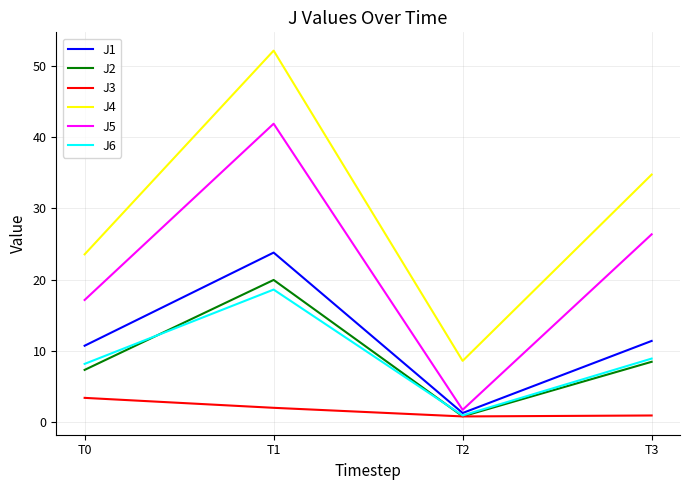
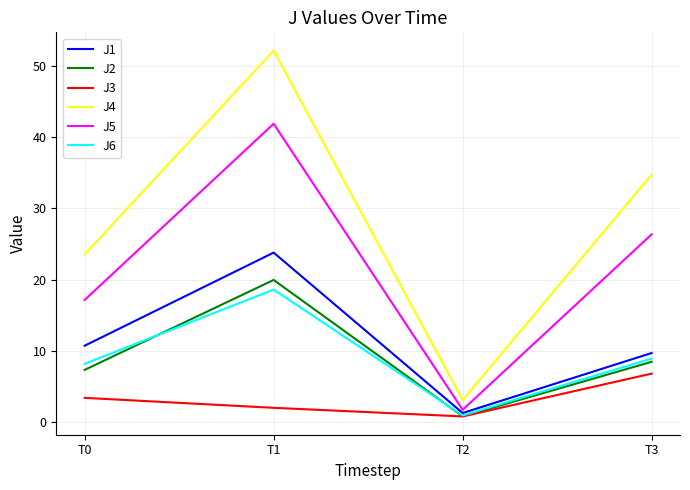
J4, T2: 9 -> 3
J1, T3: 11 -> 10
J3, T3: 1 -> 7
